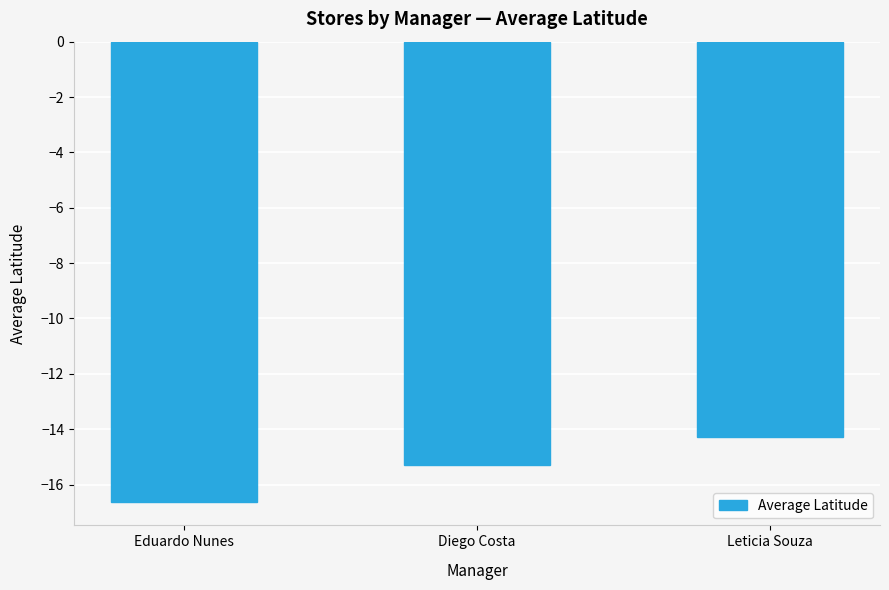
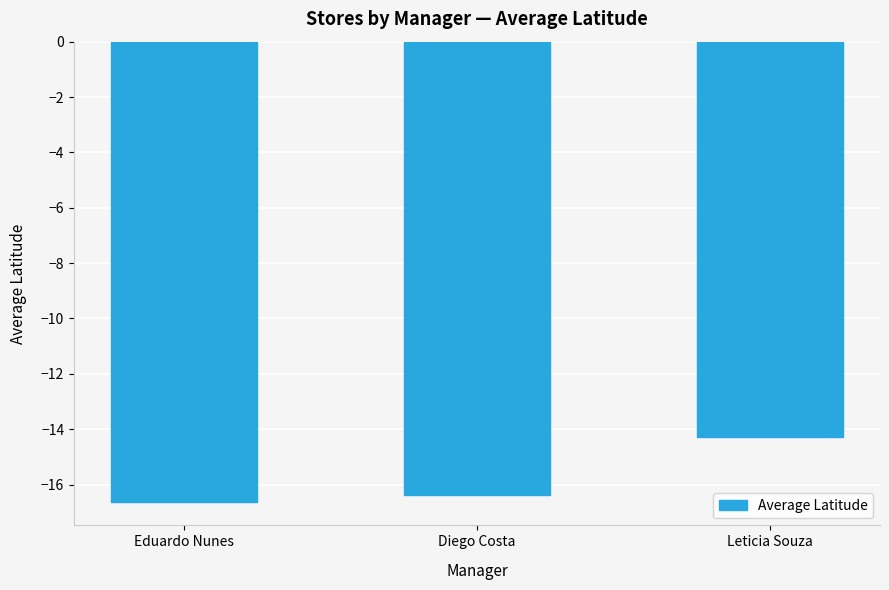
Diego Costa: -15.3 -> -16.4
